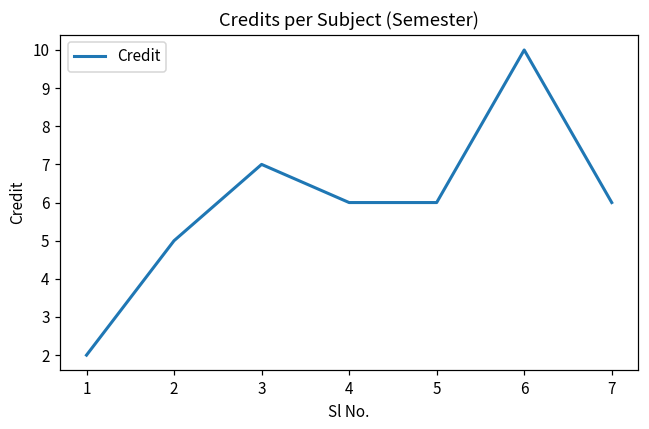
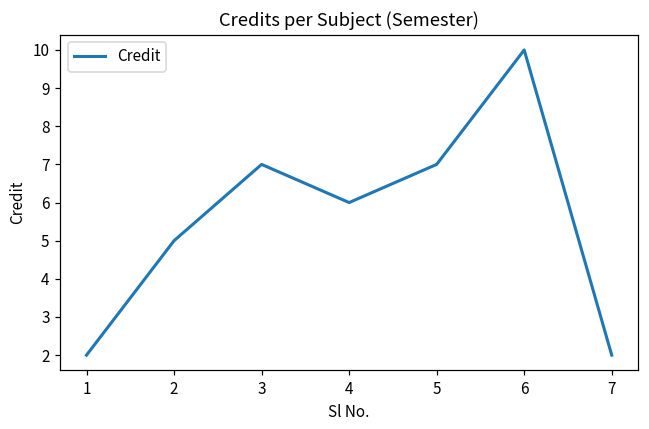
5: 6 -> 7
7: 6 -> 2
